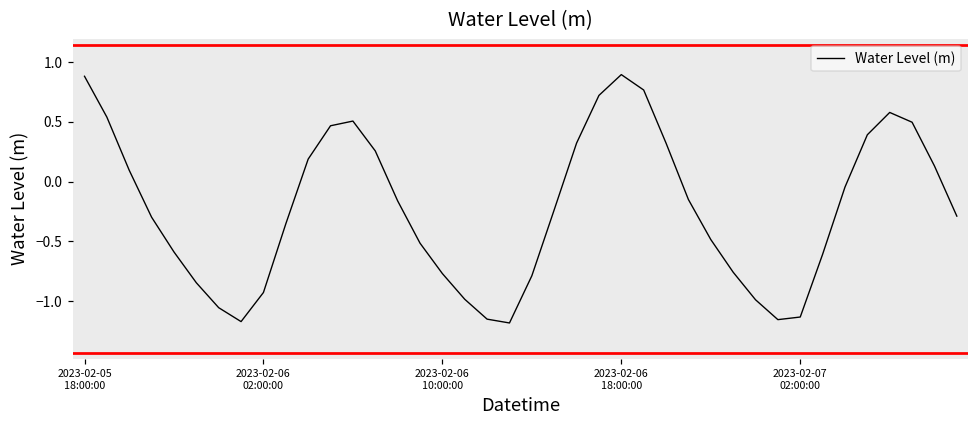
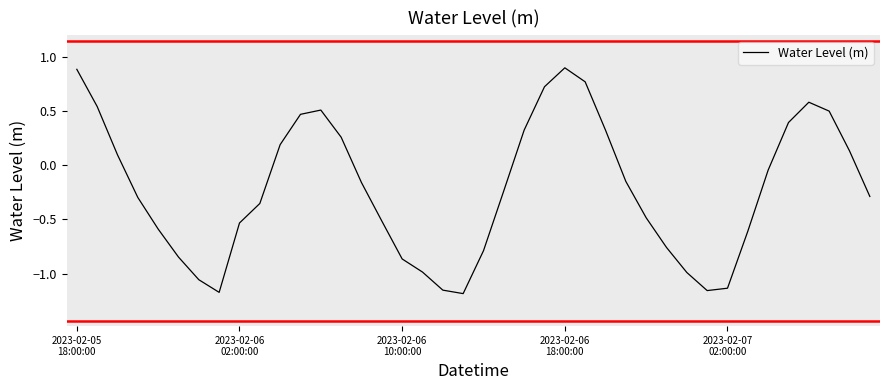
2023-02-06 02:00:00: -0.93 -> -0.53
2023-02-06 10:00:00: -0.77 -> -0.86
